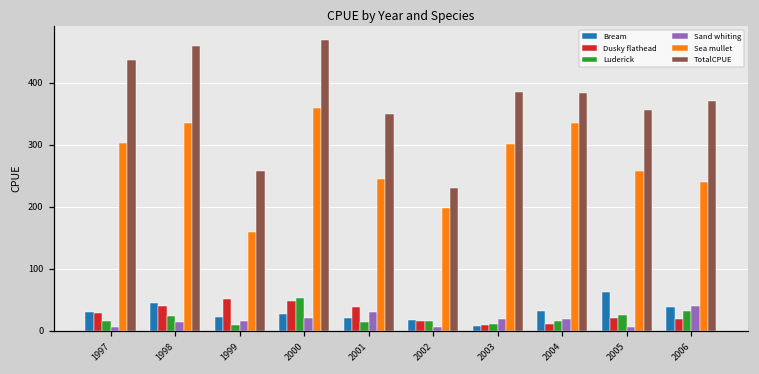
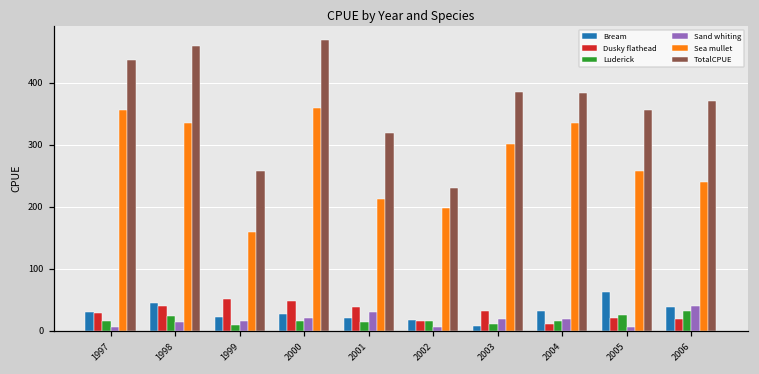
Sea mullet, 1997: 300 -> 360
Luderick, 2000: 50 -> 20
Sea mullet, 2001: 240 -> 210
TotalCPUE, 2001: 350 -> 320
Dusky flathead, 2003: 10 -> 30
